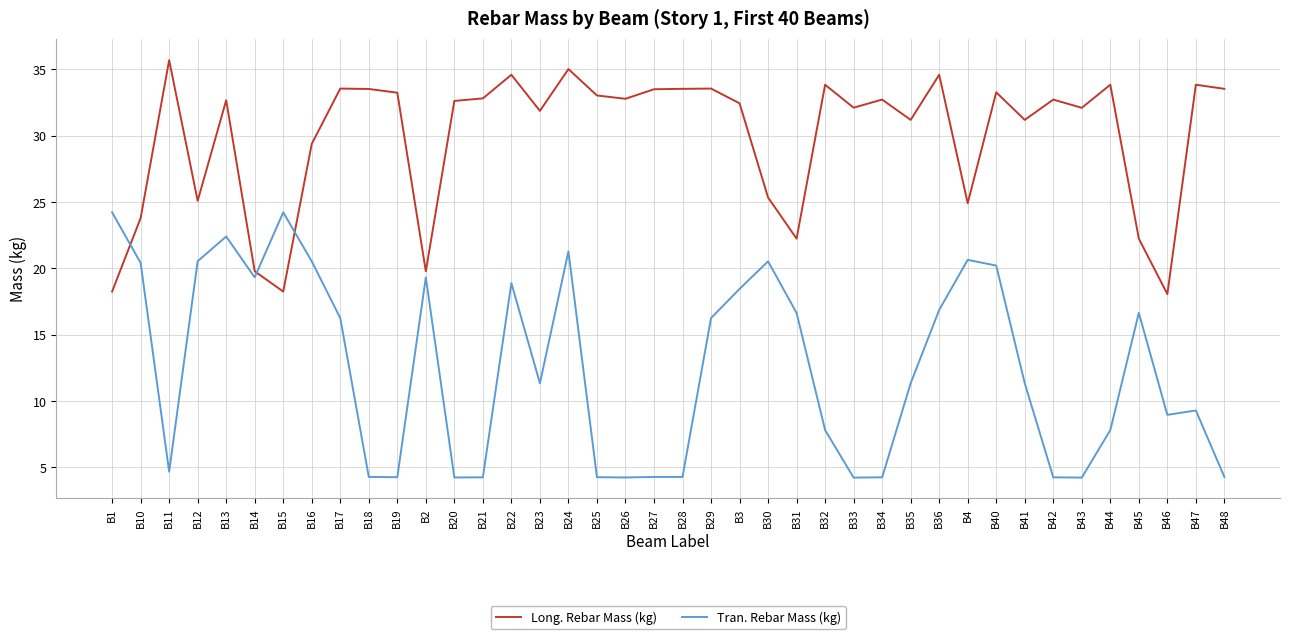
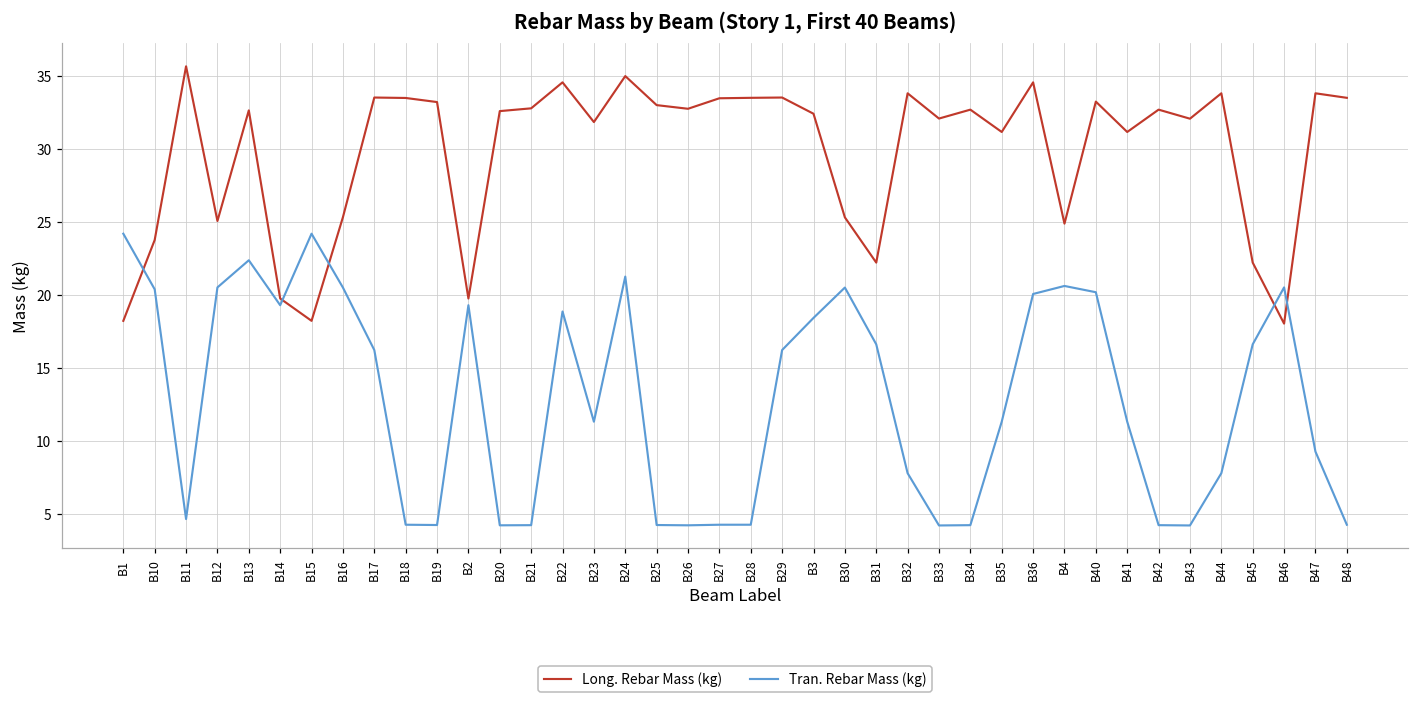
Long. Rebar Mass (kg), B16: 29.4 -> 25.4
Tran. Rebar Mass (kg), B36: 16.9 -> 20.1
Tran. Rebar Mass (kg), B46: 9.0 -> 20.5
